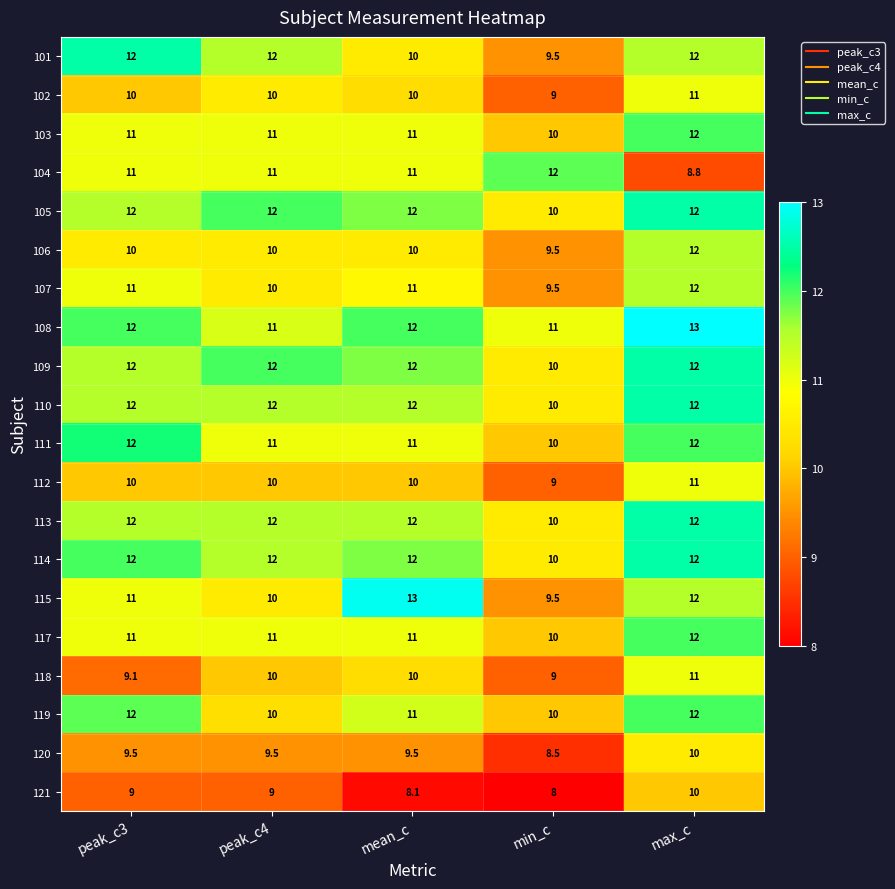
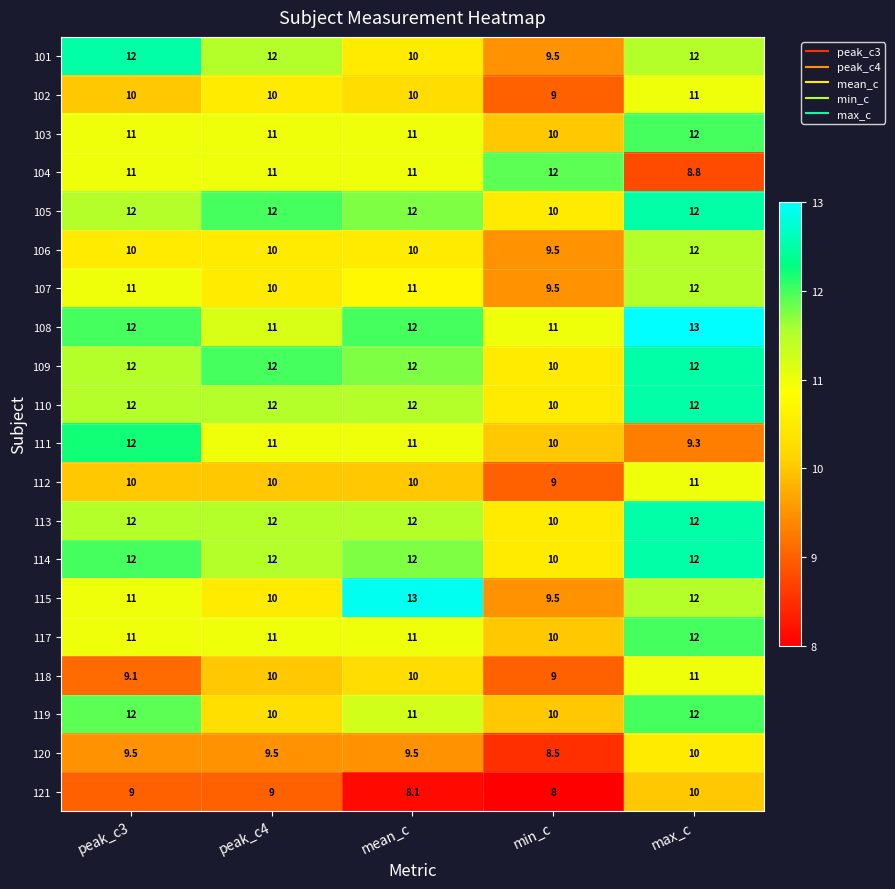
111, max_c: 12 -> 9.3
